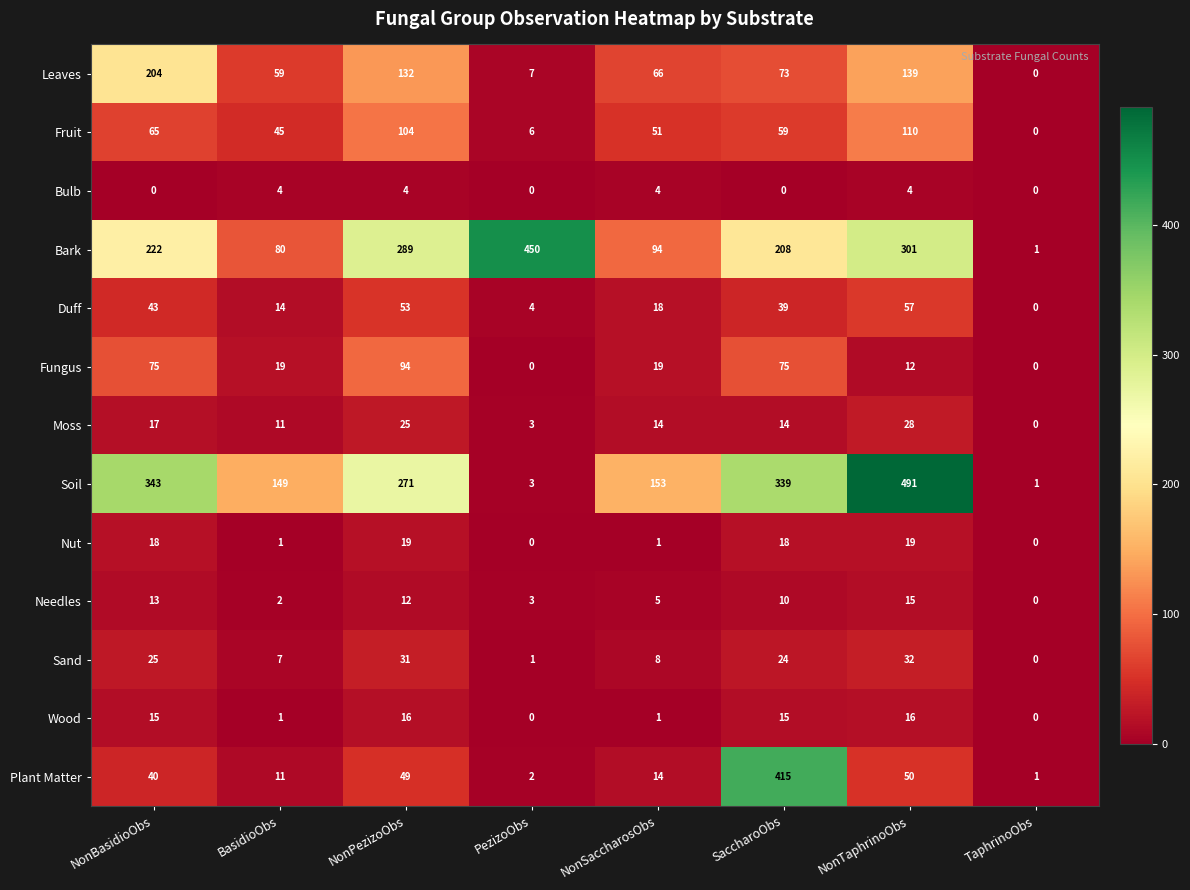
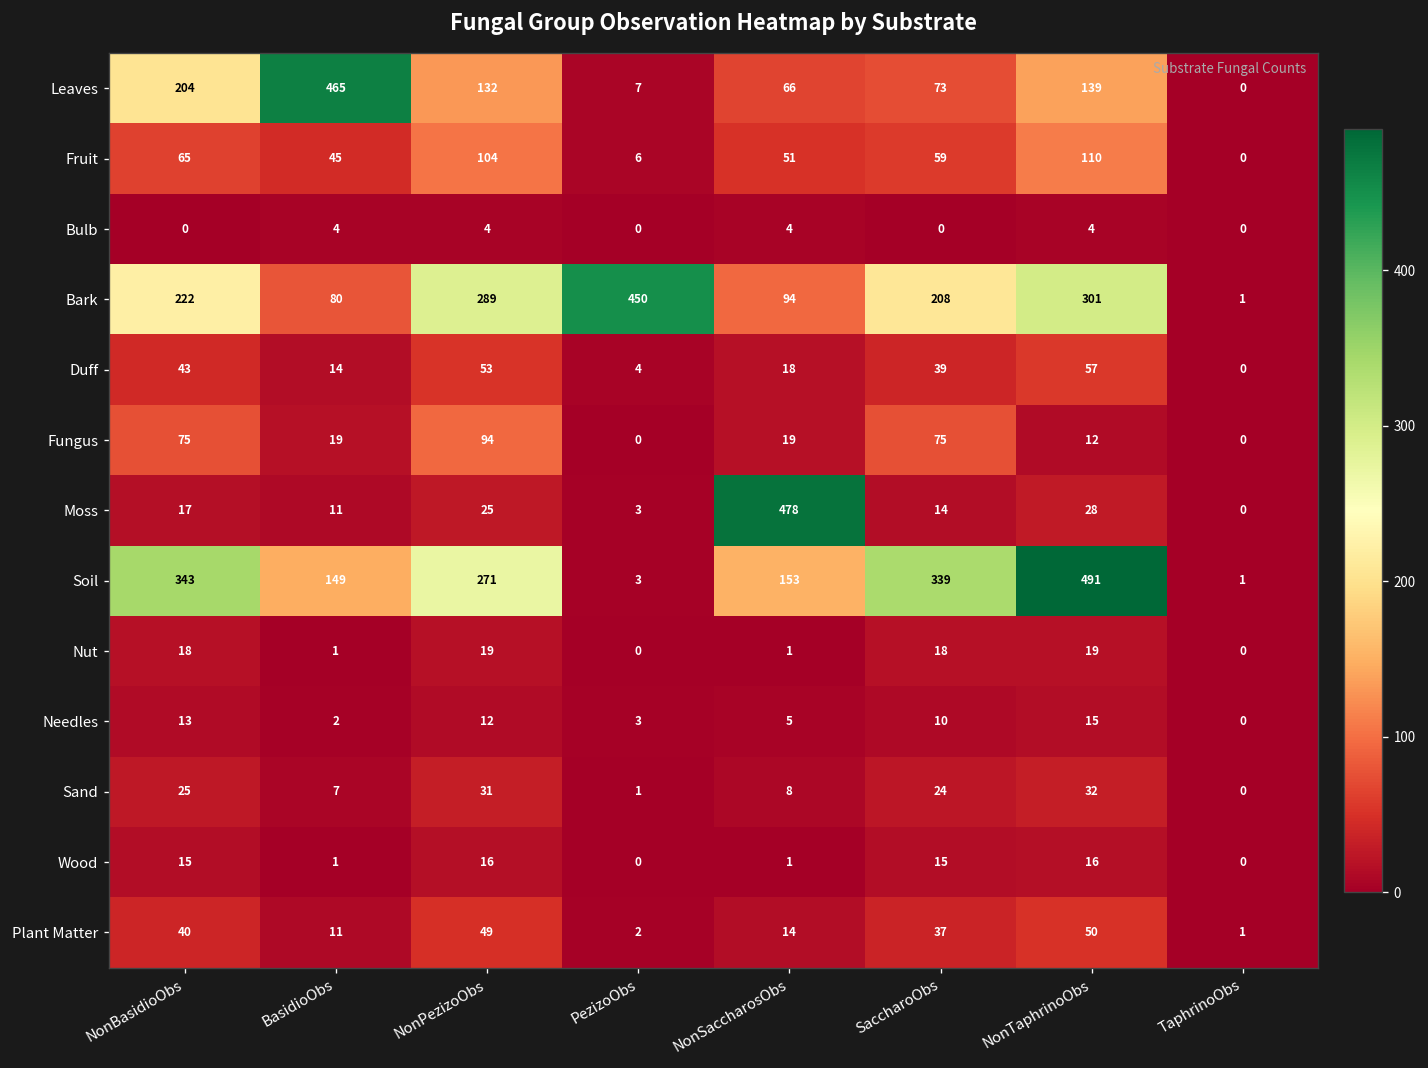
Leaves, BasidioObs: 59 -> 465
Moss, NonSaccharosObs: 14 -> 478
Plant Matter, SaccharoObs: 415 -> 37
